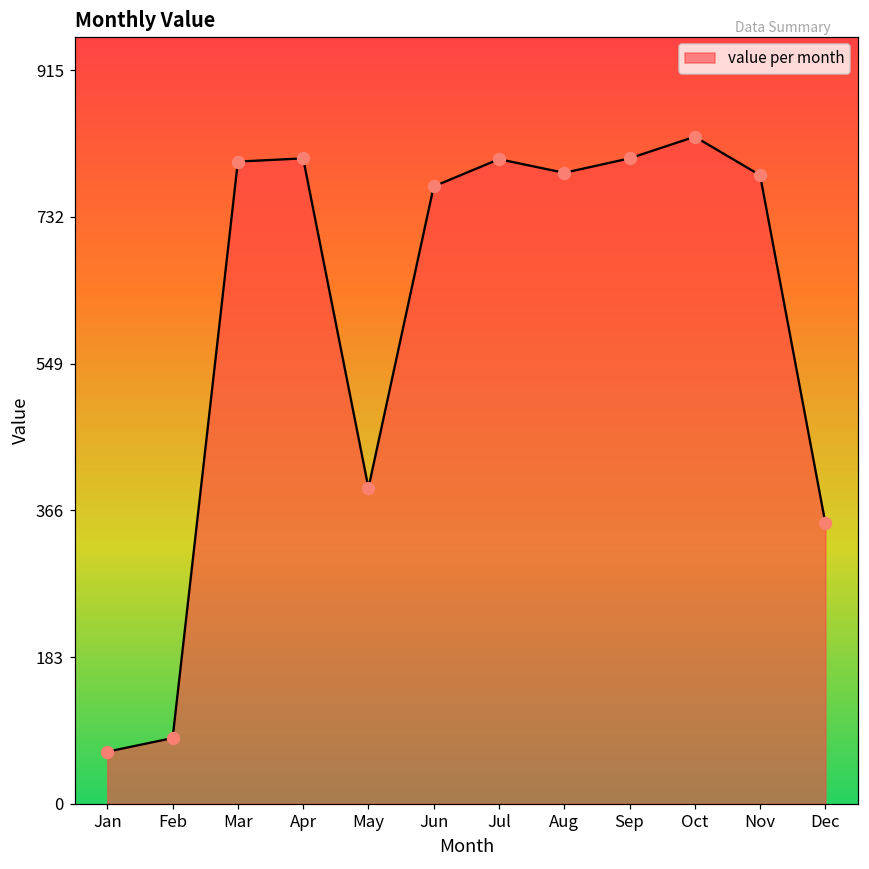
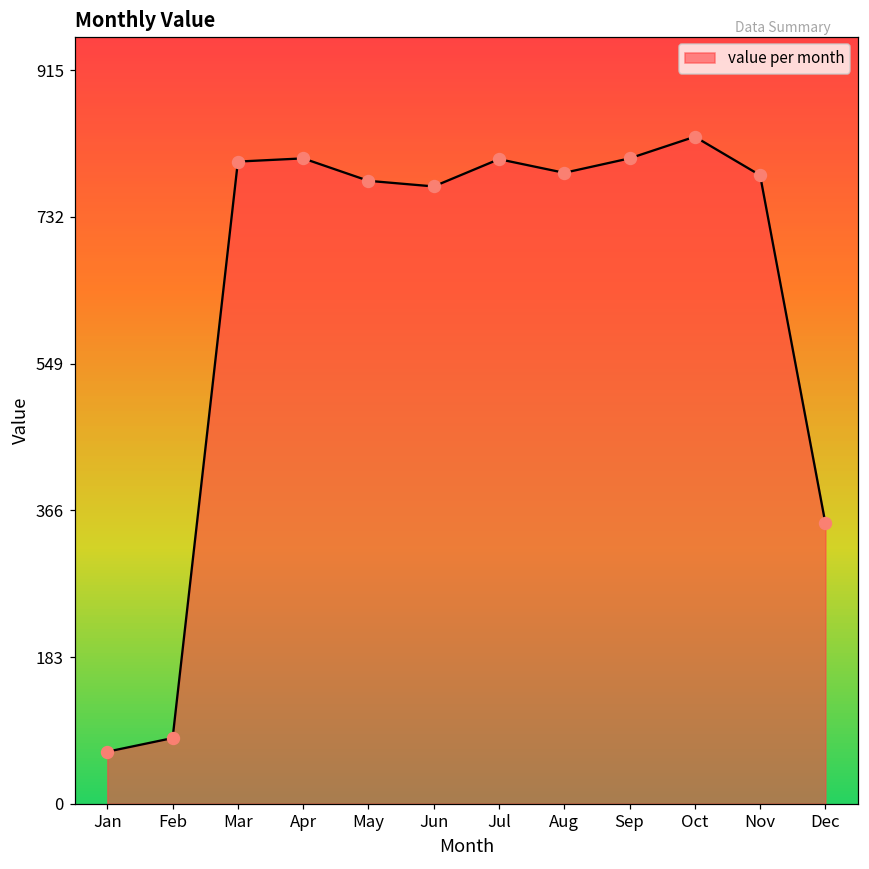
May: 390 -> 780
